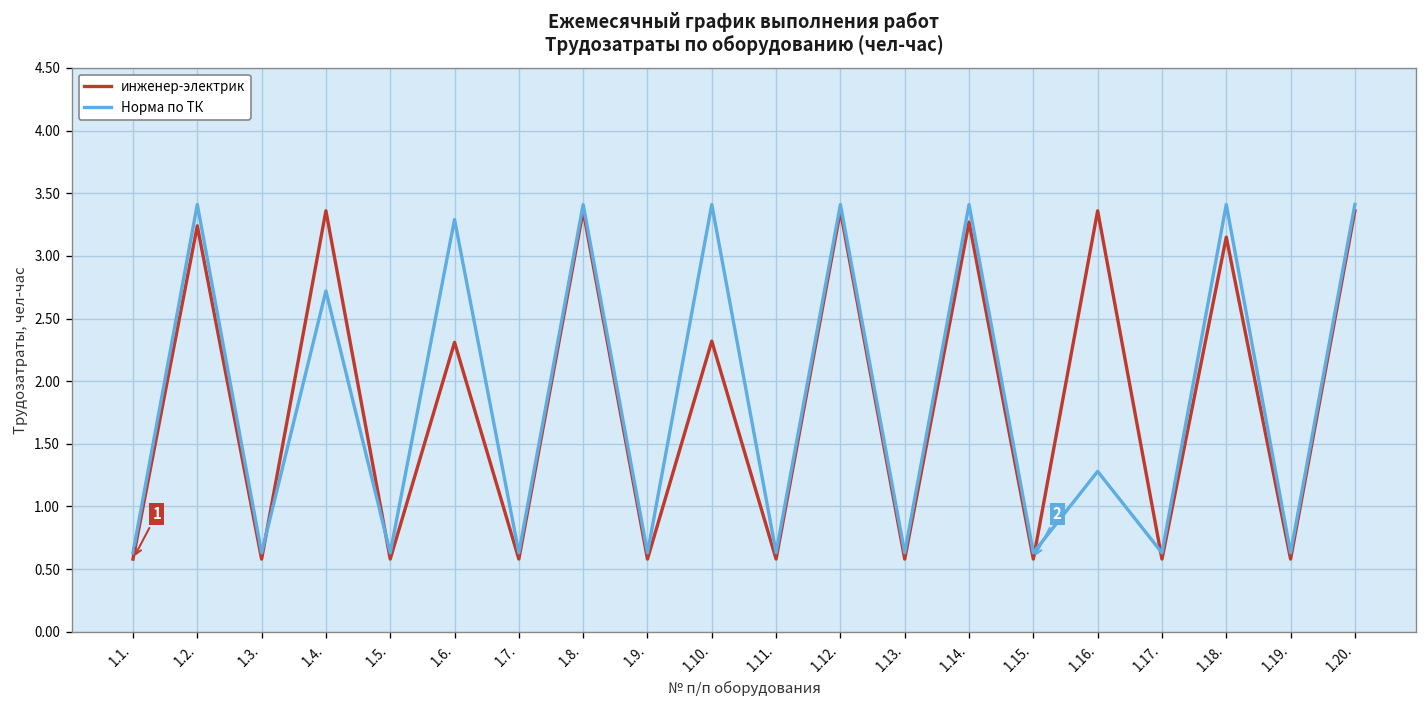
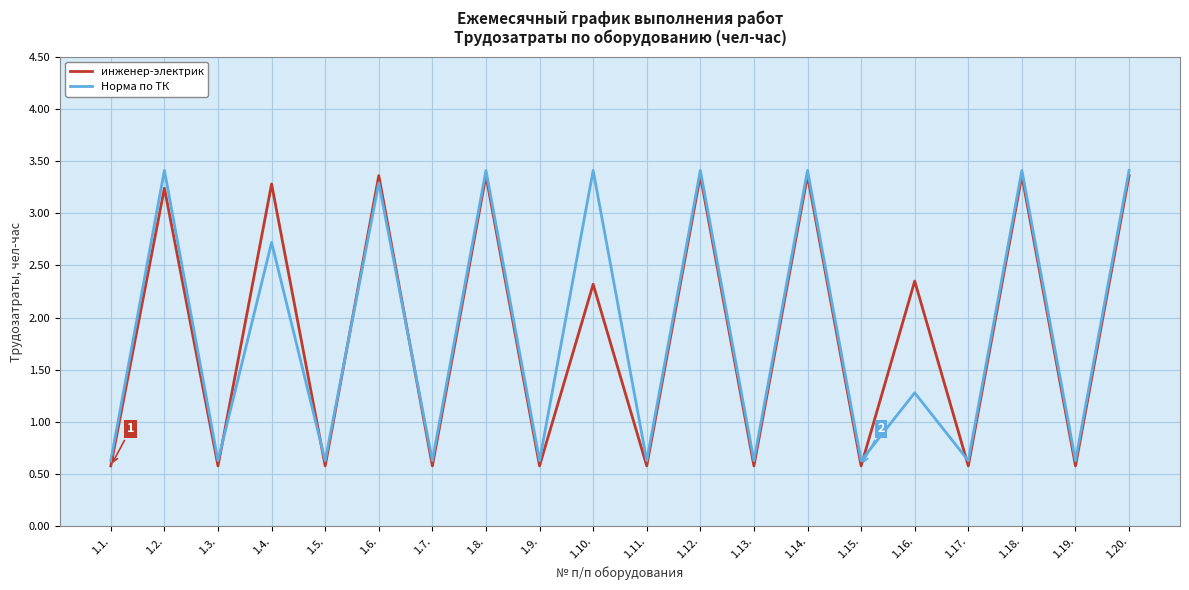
инженер-электрик, 1.4.: 3.36 -> 3.28
инженер-электрик, 1.6.: 2.31 -> 3.36
инженер-электрик, 1.14.: 3.27 -> 3.36
инженер-электрик, 1.16.: 3.36 -> 2.35
инженер-электрик, 1.18.: 3.15 -> 3.36
